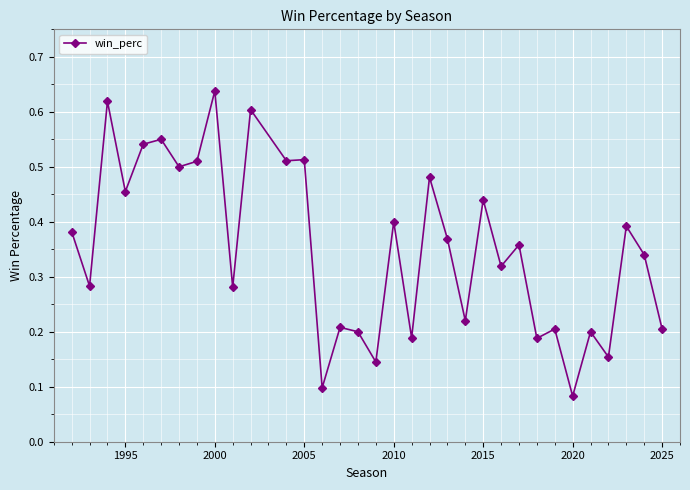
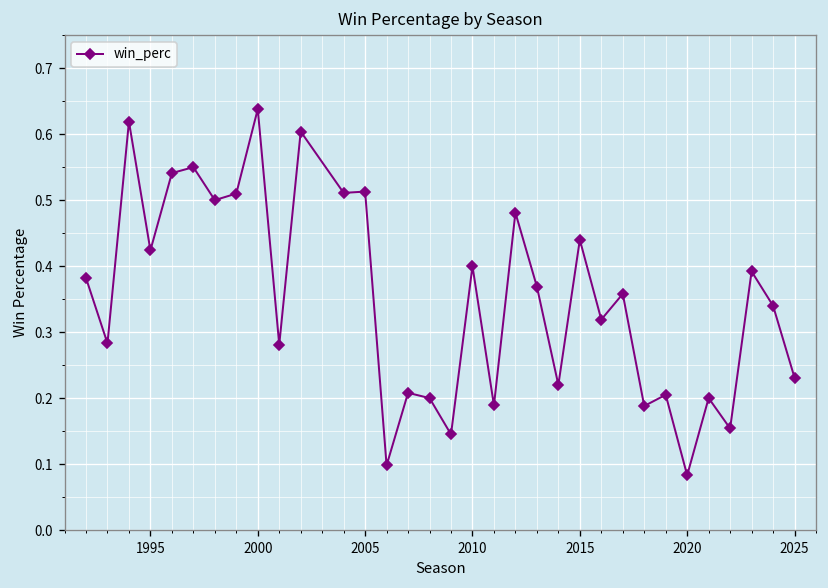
1995: 0.46 -> 0.42
2025: 0.21 -> 0.23
